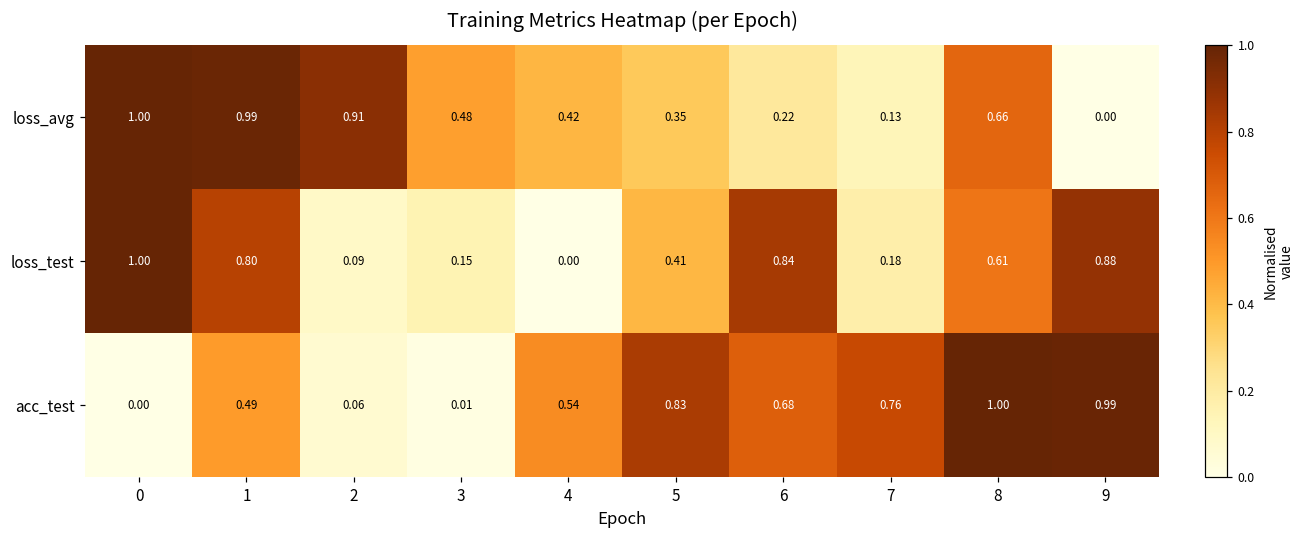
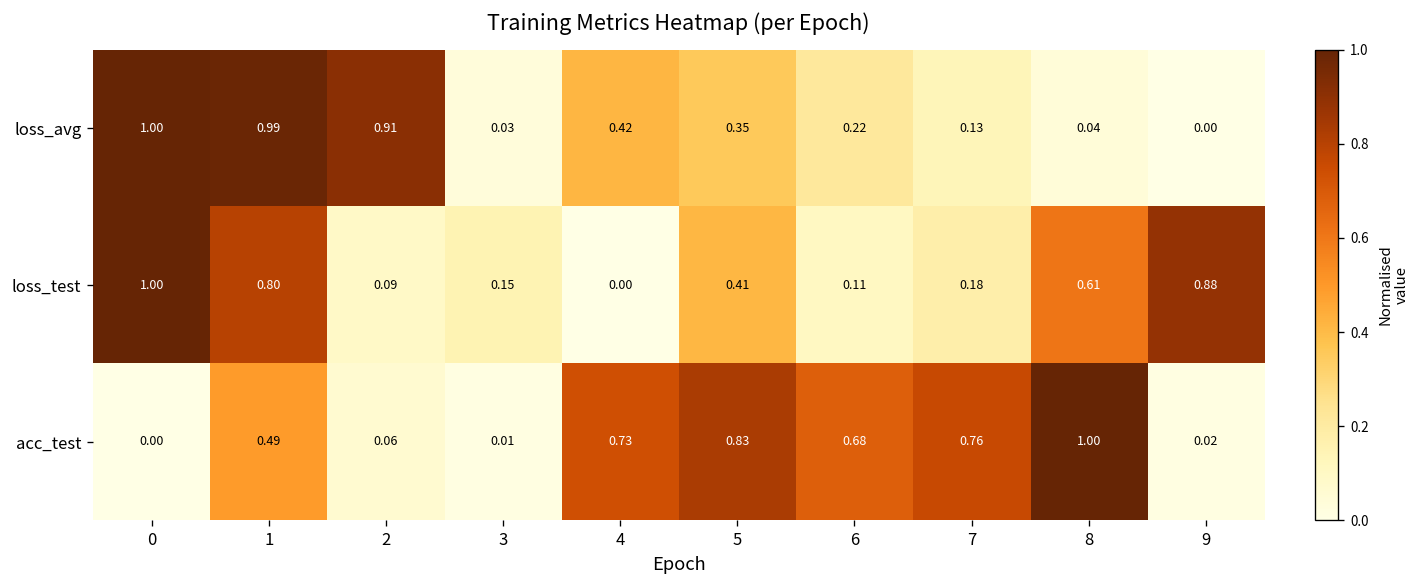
loss_avg, 3: 0.48 -> 0.03
loss_avg, 8: 0.66 -> 0.04
loss_test, 6: 0.84 -> 0.11
acc_test, 4: 0.54 -> 0.73
acc_test, 9: 0.99 -> 0.02
